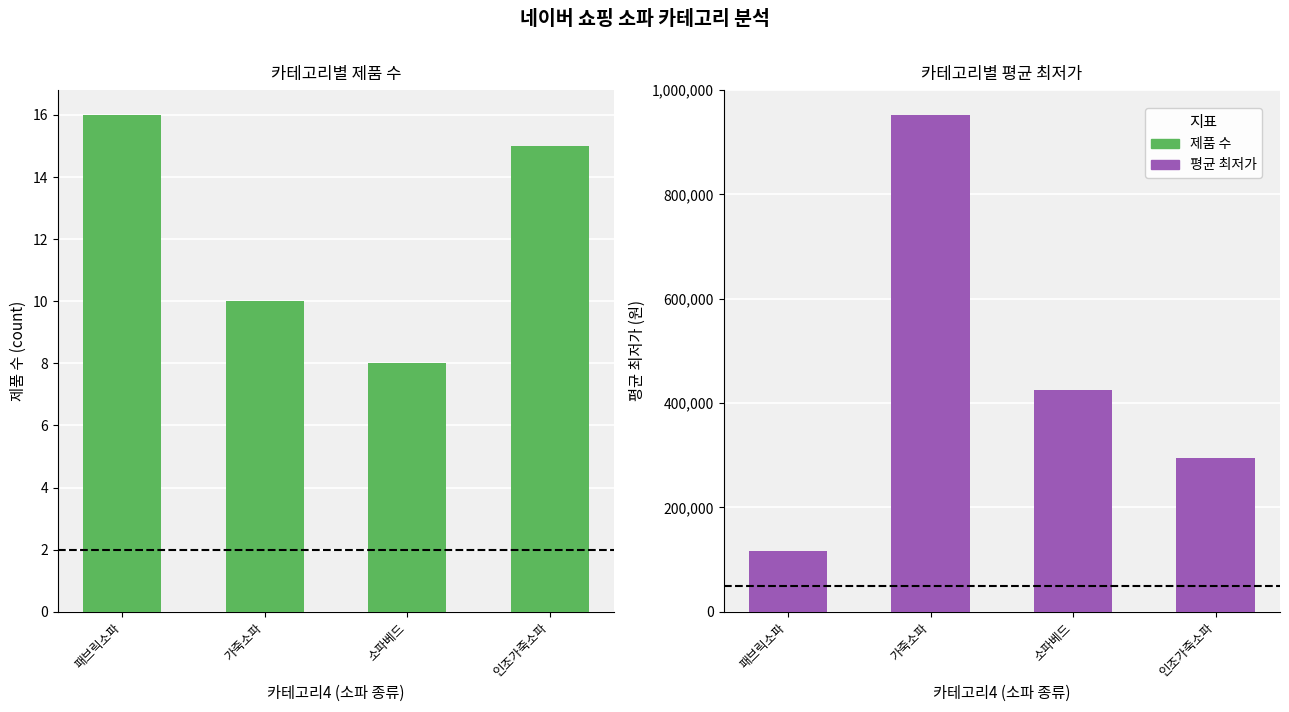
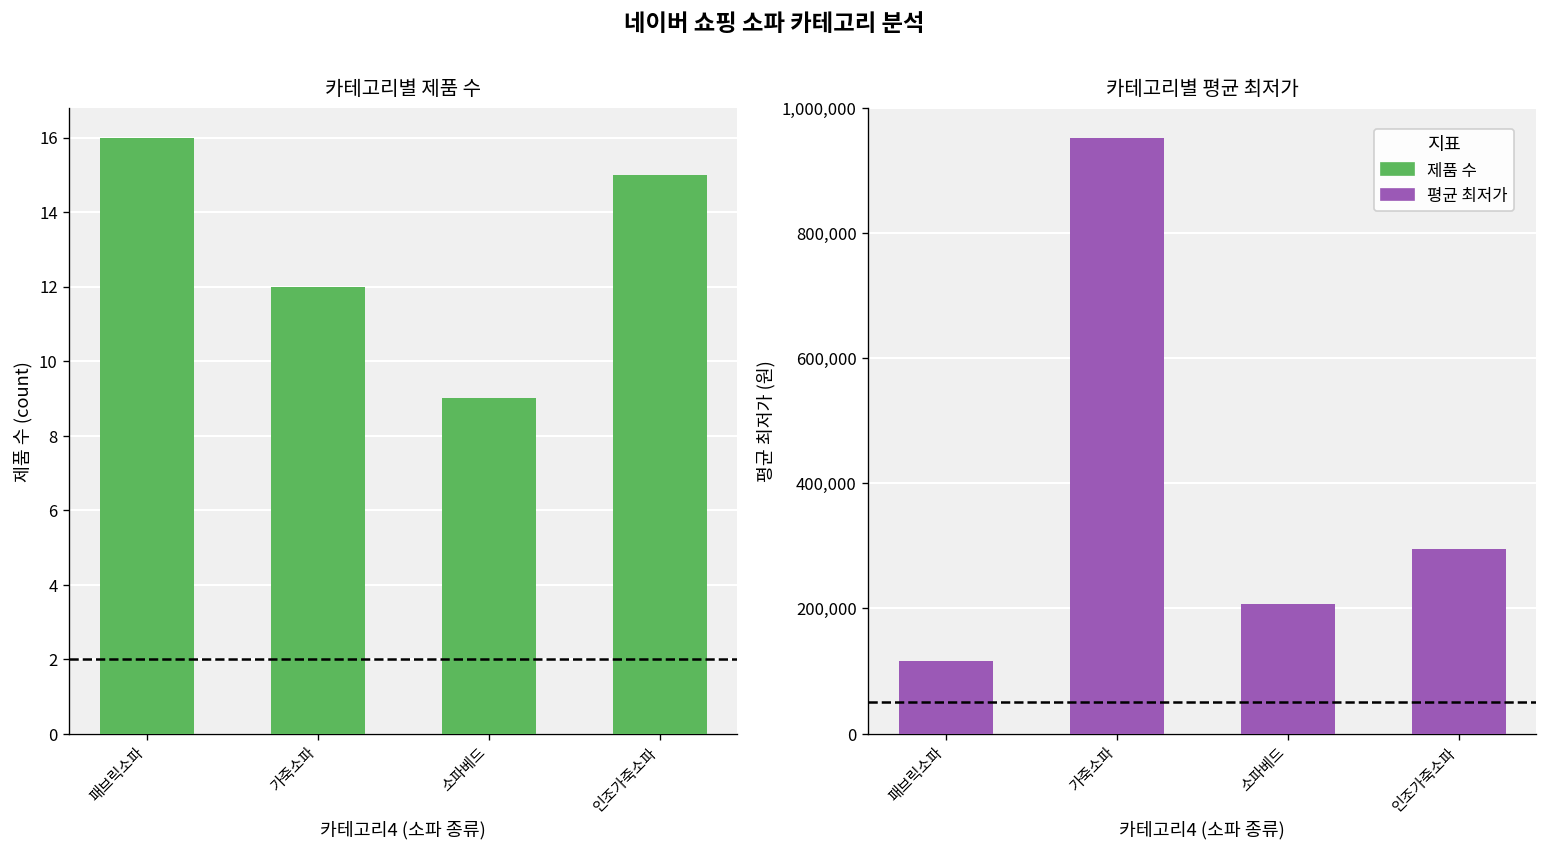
카테고리별 제품 수, 가죽소파: 10 -> 12
카테고리별 제품 수, 소파베드: 8 -> 9
카테고리별 평균 최저가, 소파베드: 430,000 -> 210,000
